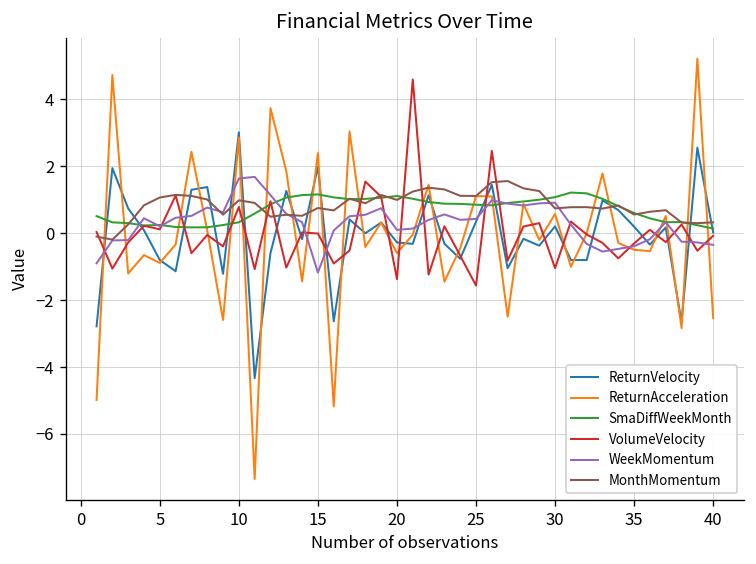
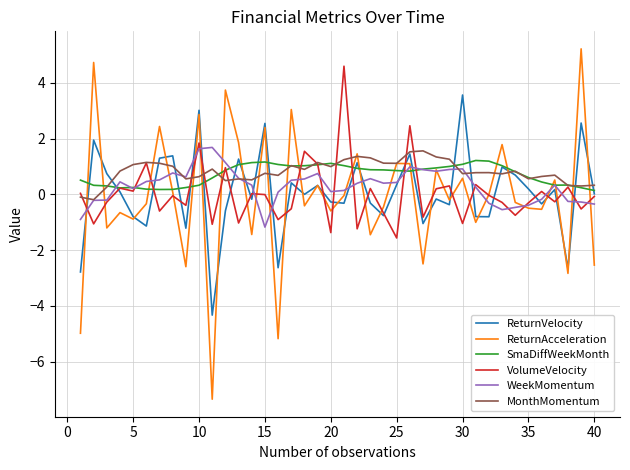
VolumeVelocity, 10: 0.8 -> 1.8
MonthMomentum, 10: 1.0 -> 0.6
ReturnVelocity, 15: 2.0 -> 2.5
ReturnVelocity, 30: 0.2 -> 3.6
